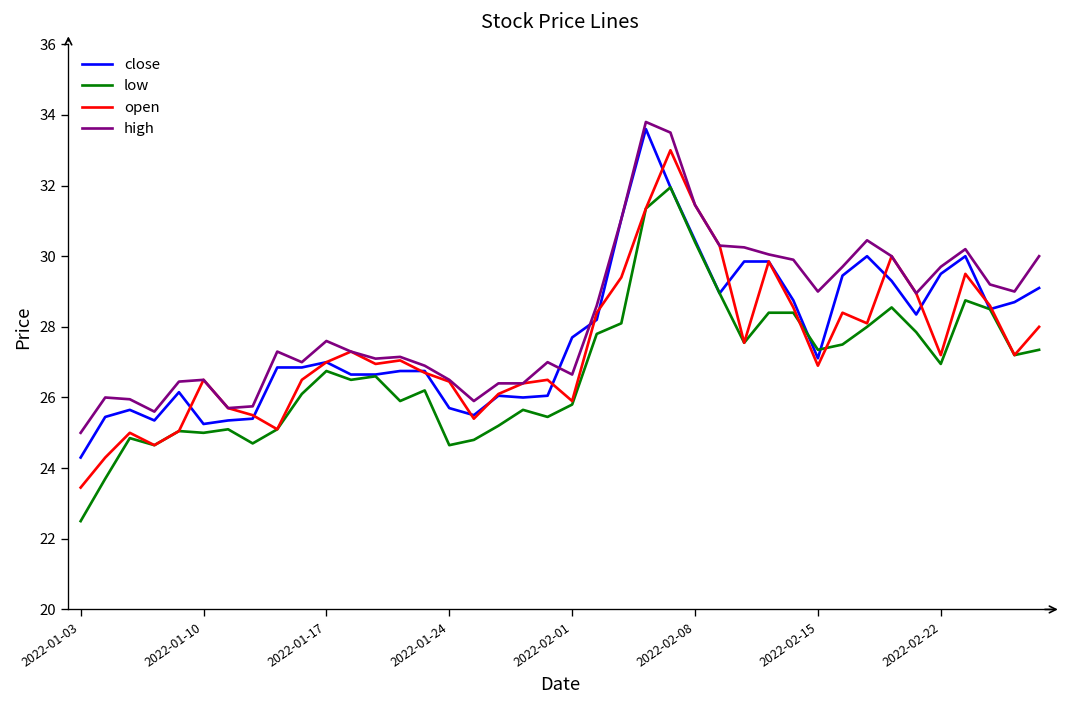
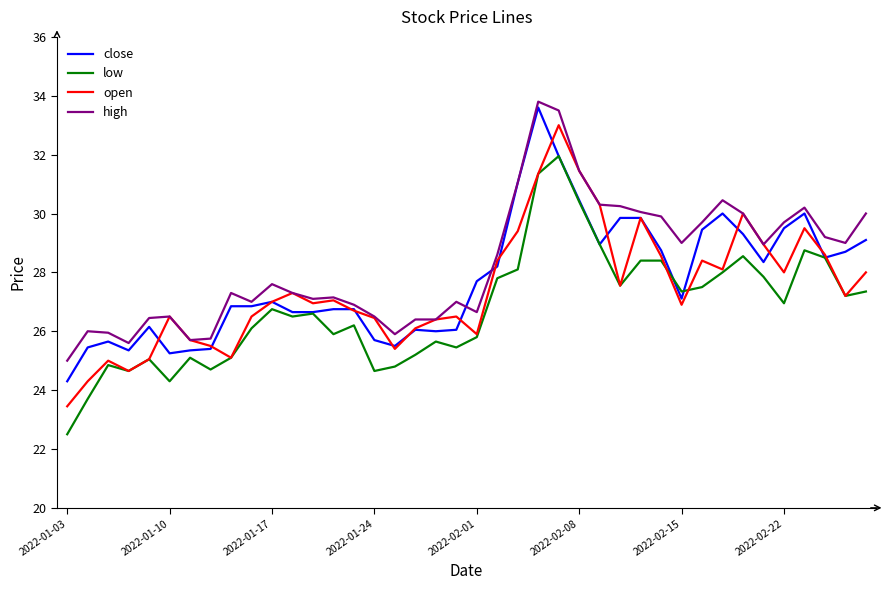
low, 2022-01-10: 25.0 -> 24.3
open, 2022-02-22: 27.2 -> 28.0
